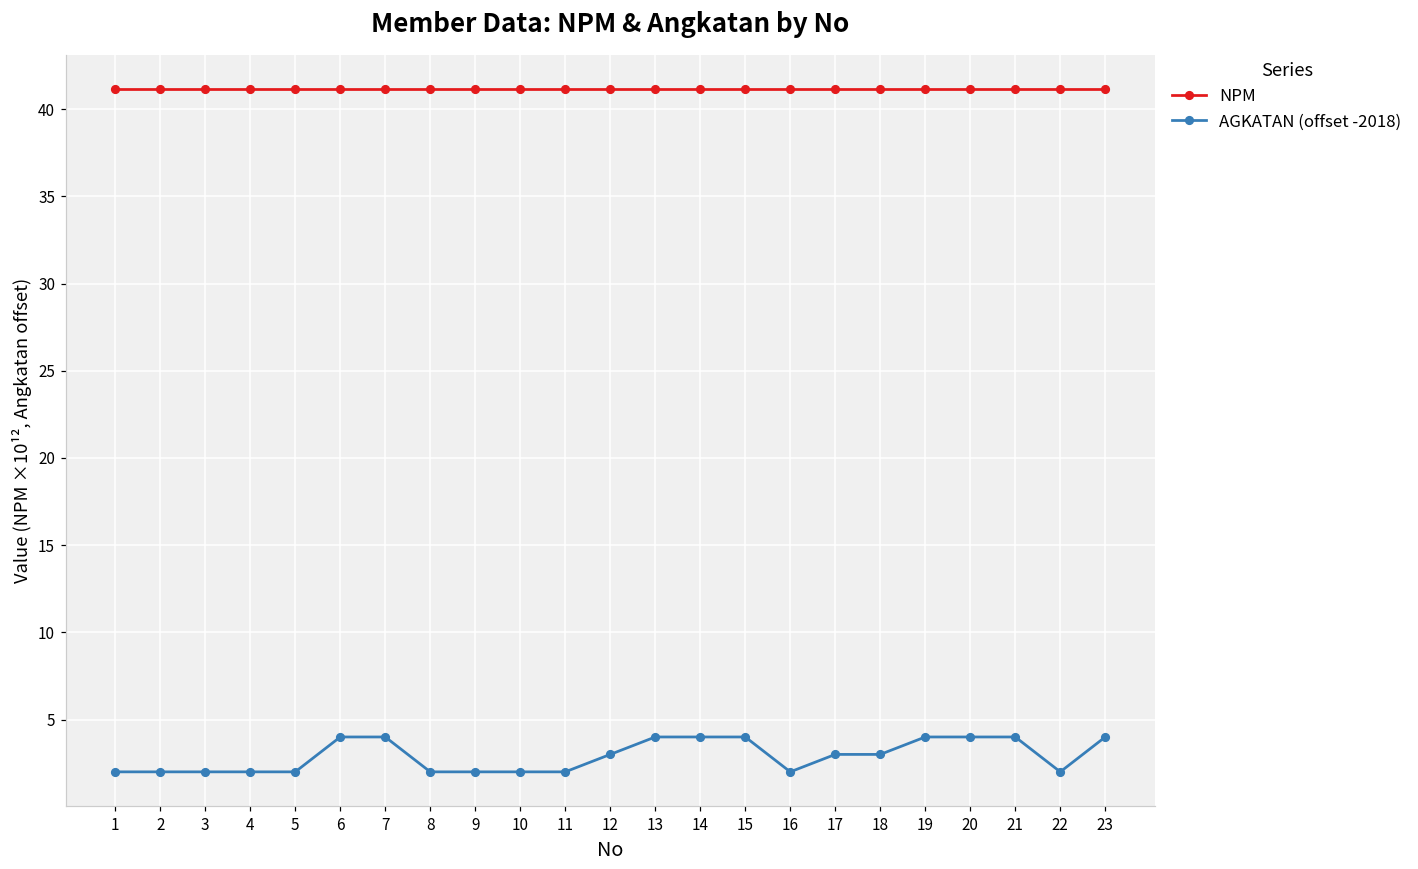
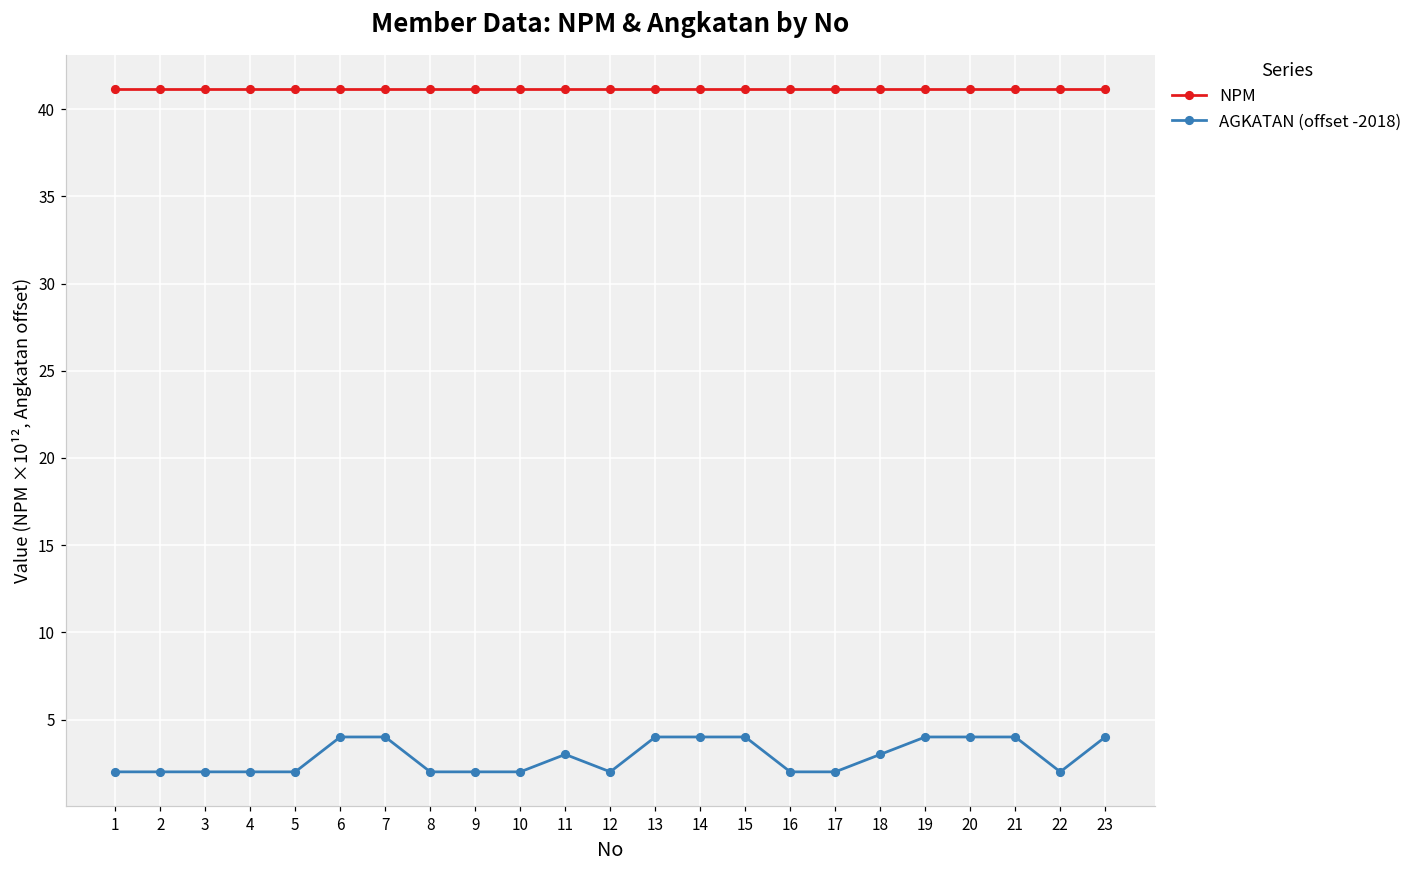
AGKATAN (offset -2018), 11: 2.0 -> 3.0
AGKATAN (offset -2018), 12: 3.0 -> 2.0
AGKATAN (offset -2018), 17: 3.0 -> 2.0
